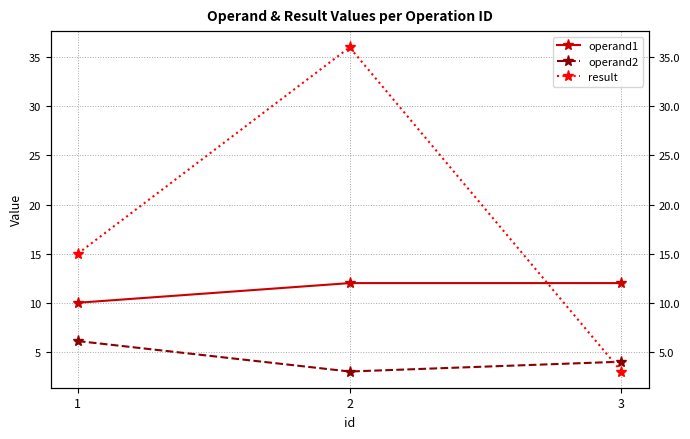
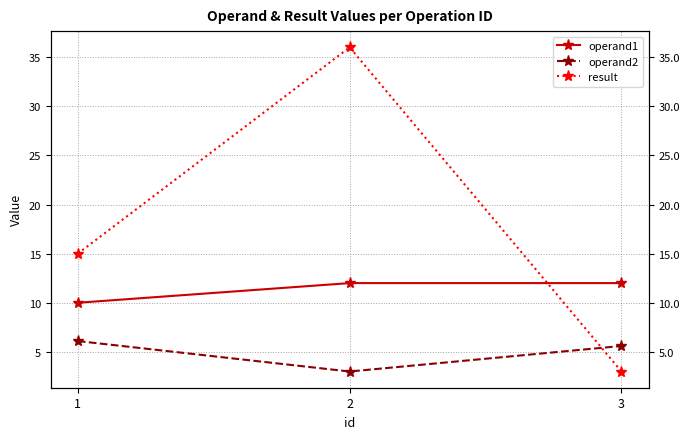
operand2, 3: 4 -> 6
